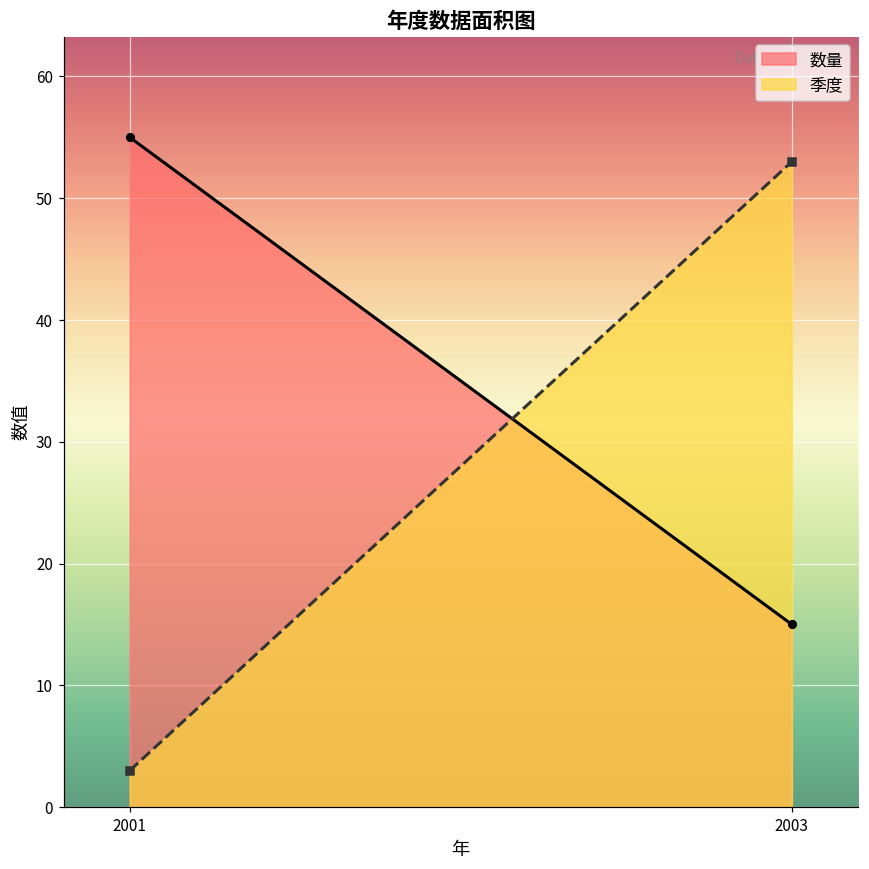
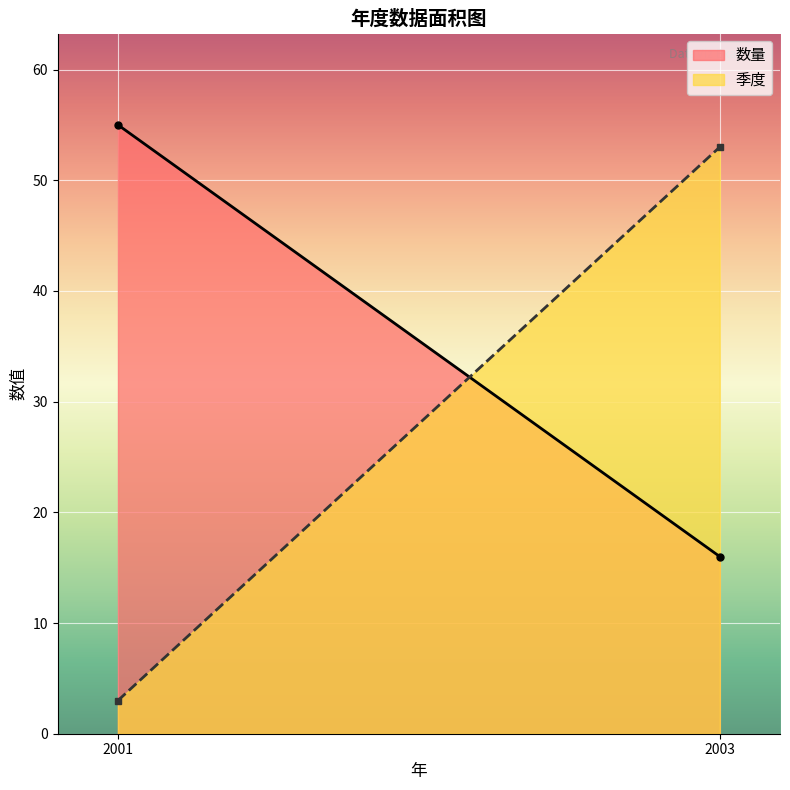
数量, 2003: 15 -> 16
